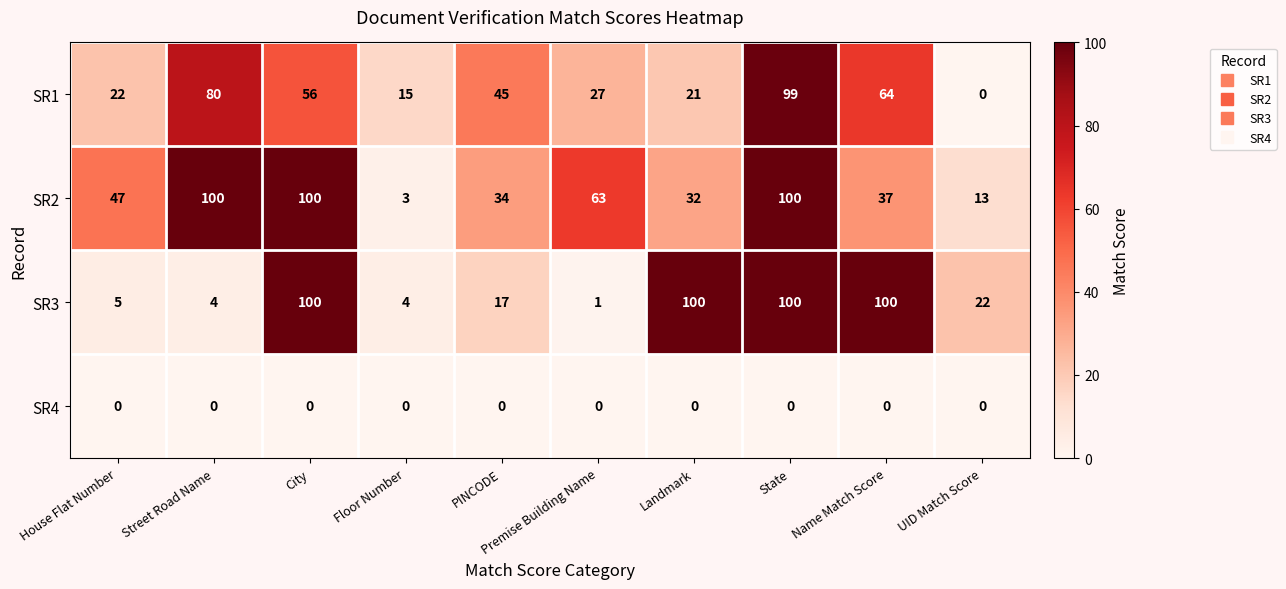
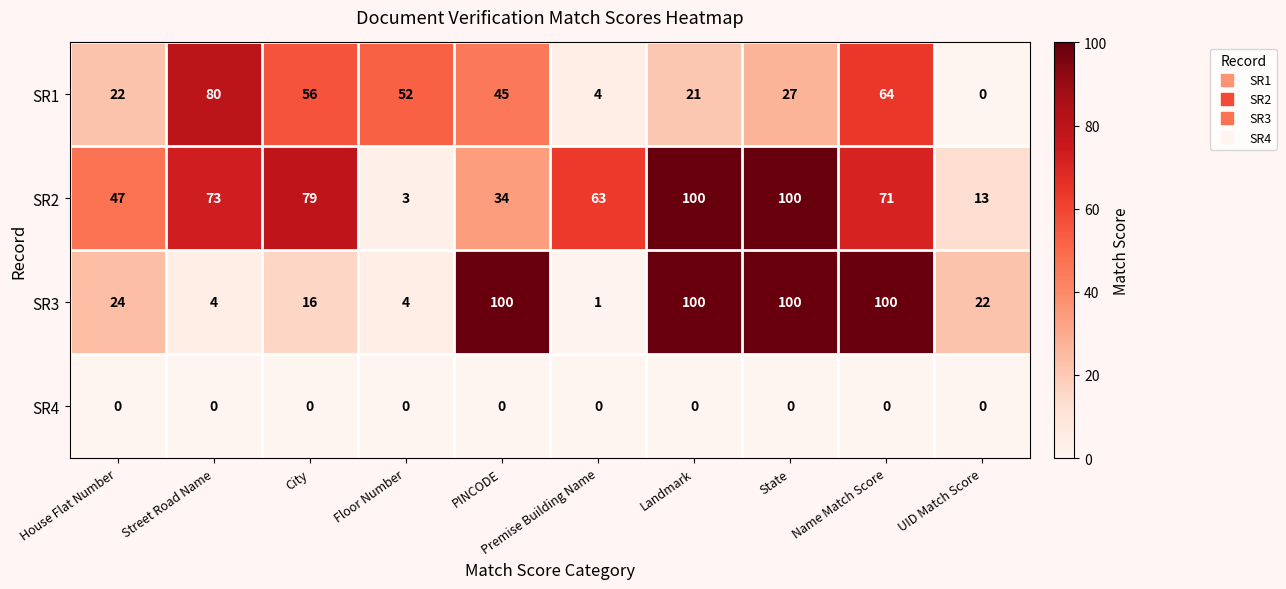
SR1, Floor Number: 15 -> 52
SR1, Premise Building Name: 27 -> 4
SR1, State: 99 -> 27
SR2, Street Road Name: 100 -> 73
SR2, City: 100 -> 79
SR2, Landmark: 32 -> 100
SR2, Name Match Score: 37 -> 71
SR3, House Flat Number: 5 -> 24
SR3, City: 100 -> 16
SR3, PINCODE: 17 -> 100
